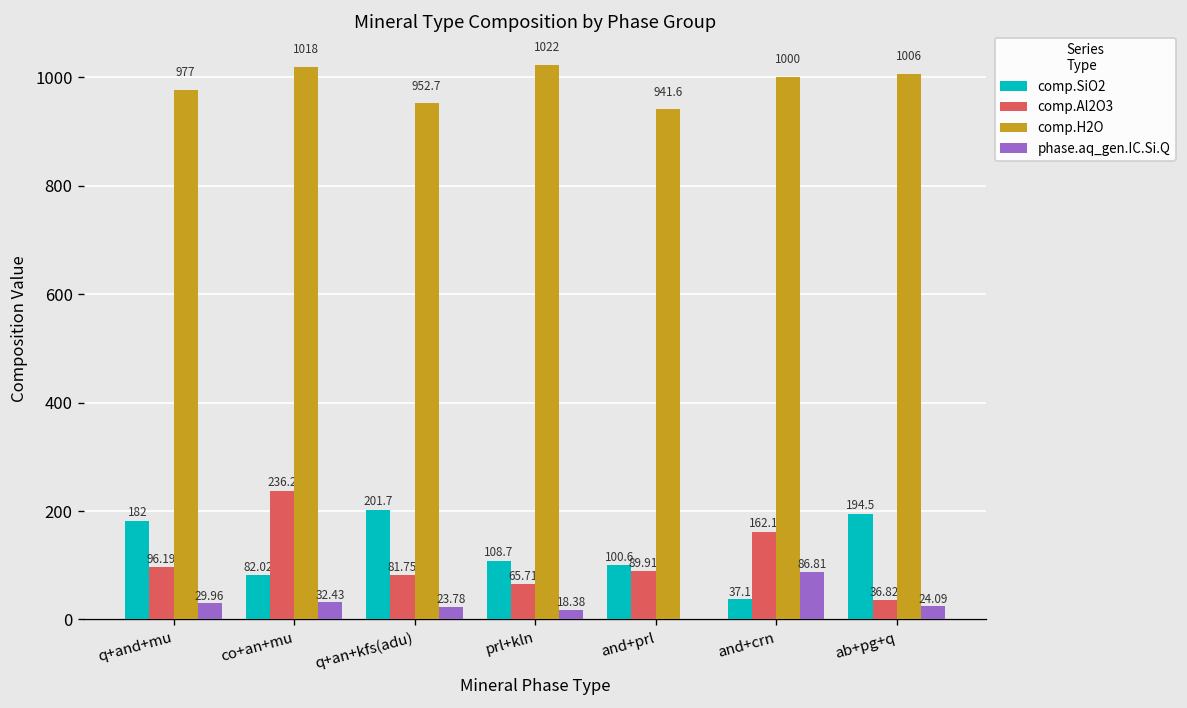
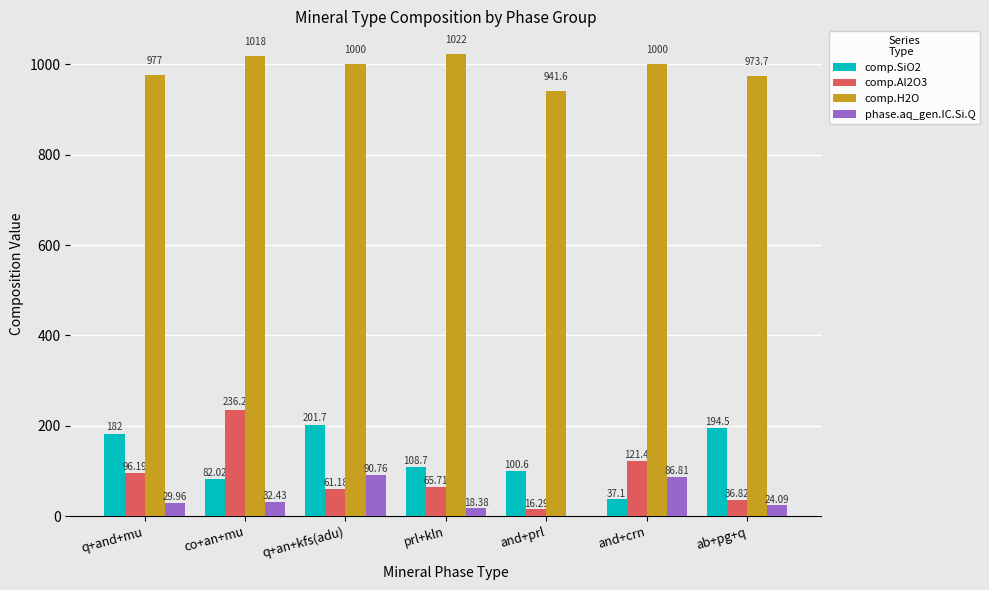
comp.Al2O3, q+an+kfs(adu): 81.75 -> 61.18
comp.H2O, q+an+kfs(adu): 952.7 -> 1000
phase.aq_gen.IC.Si.Q, q+an+kfs(adu): 23.78 -> 90.76
comp.Al2O3, and+prl: 89.91 -> 16.29
comp.Al2O3, and+crn: 162.1 -> 121.4
comp.H2O, ab+pg+q: 1006 -> 973.7
